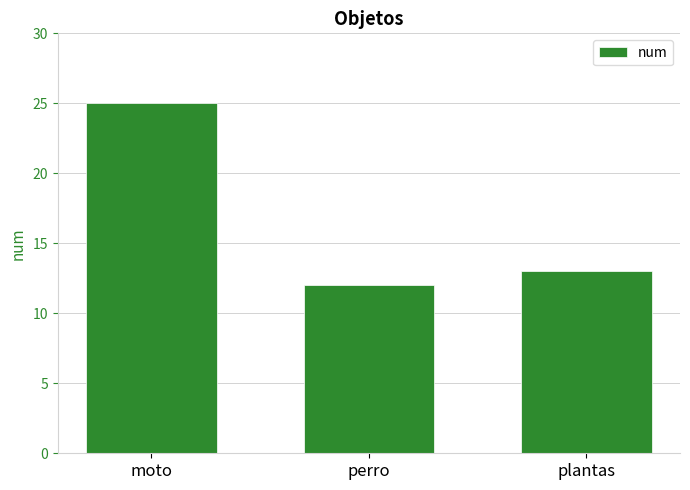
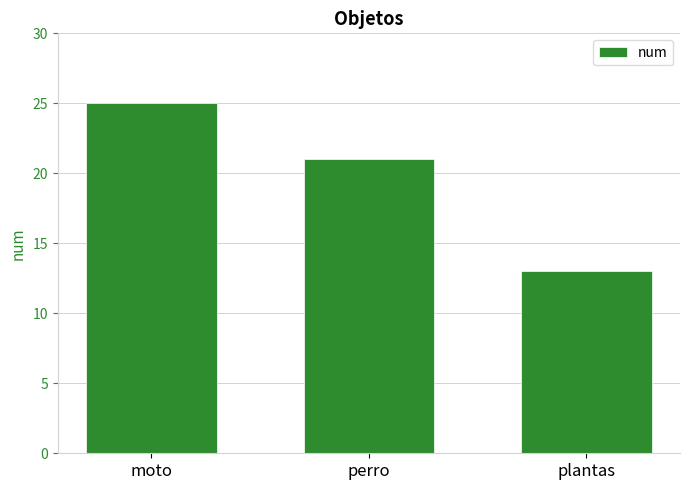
perro: 12 -> 21
